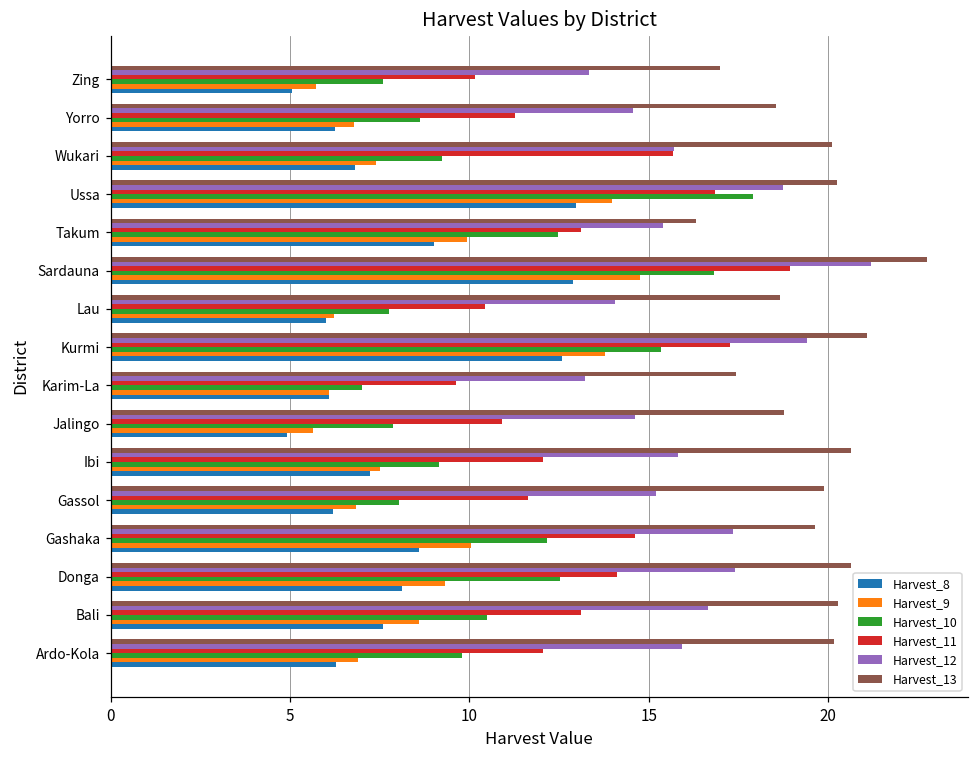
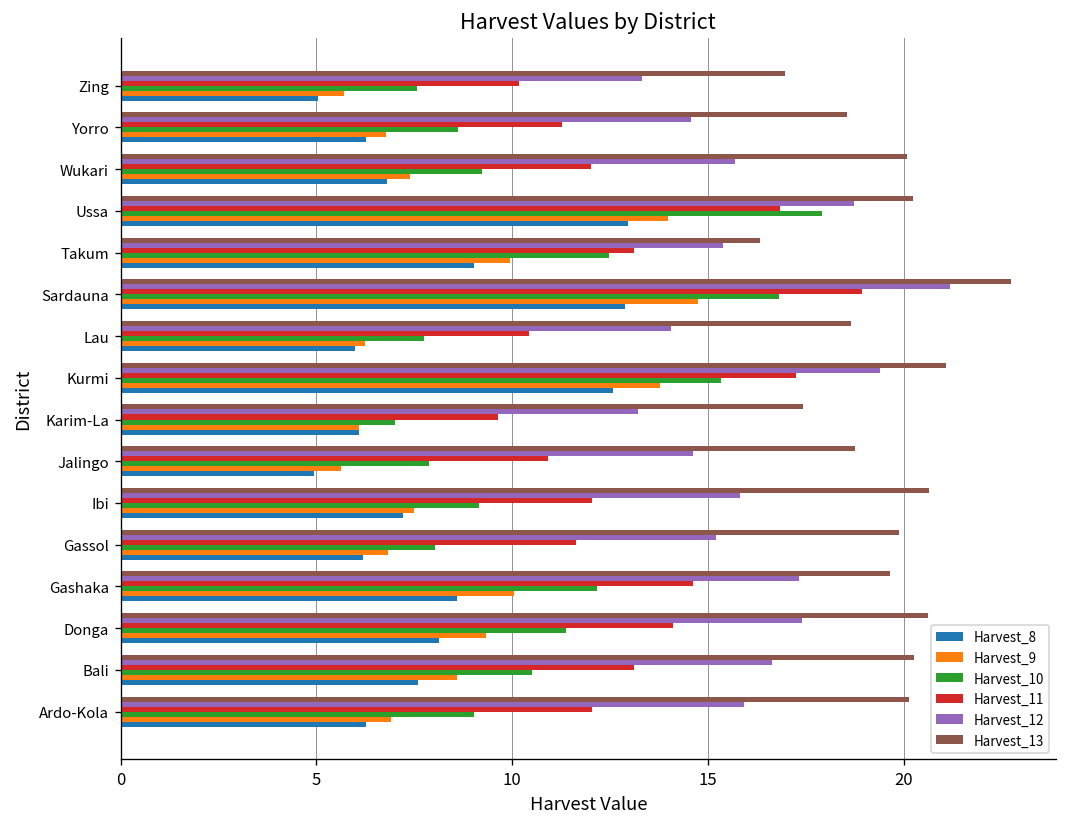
Harvest_11, Wukari: 15.7 -> 12.0
Harvest_10, Donga: 12.5 -> 11.4
Harvest_10, Ardo-Kola: 9.8 -> 9.0
